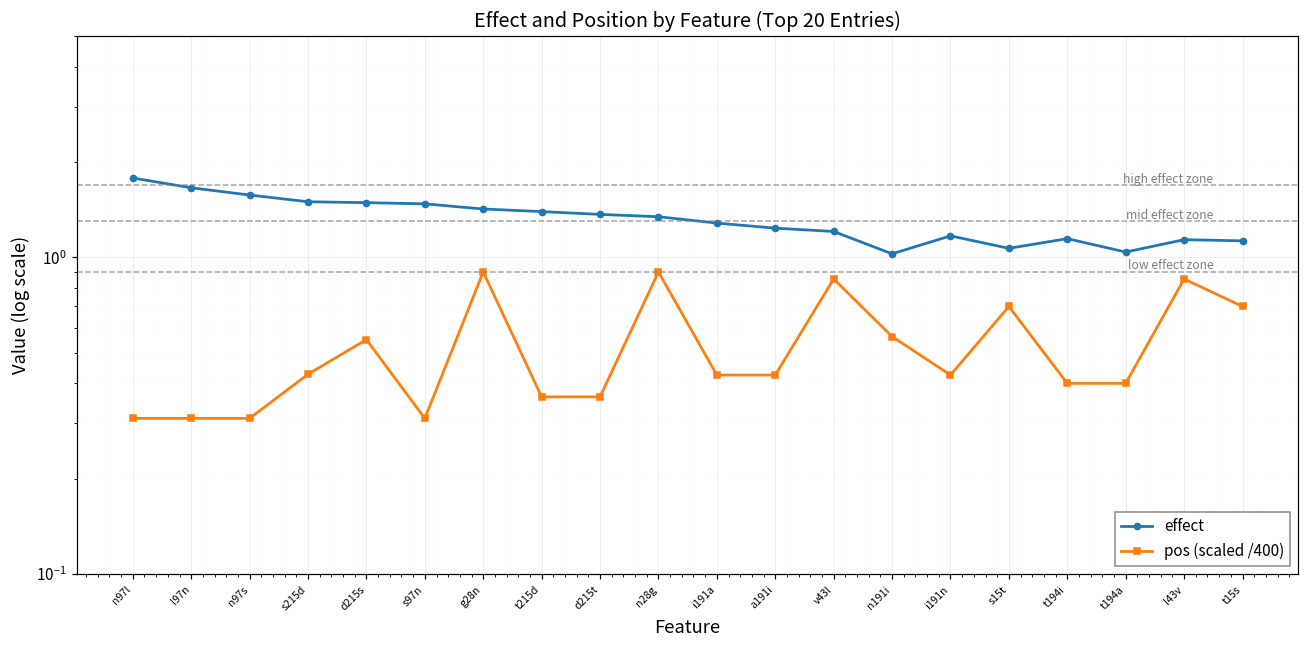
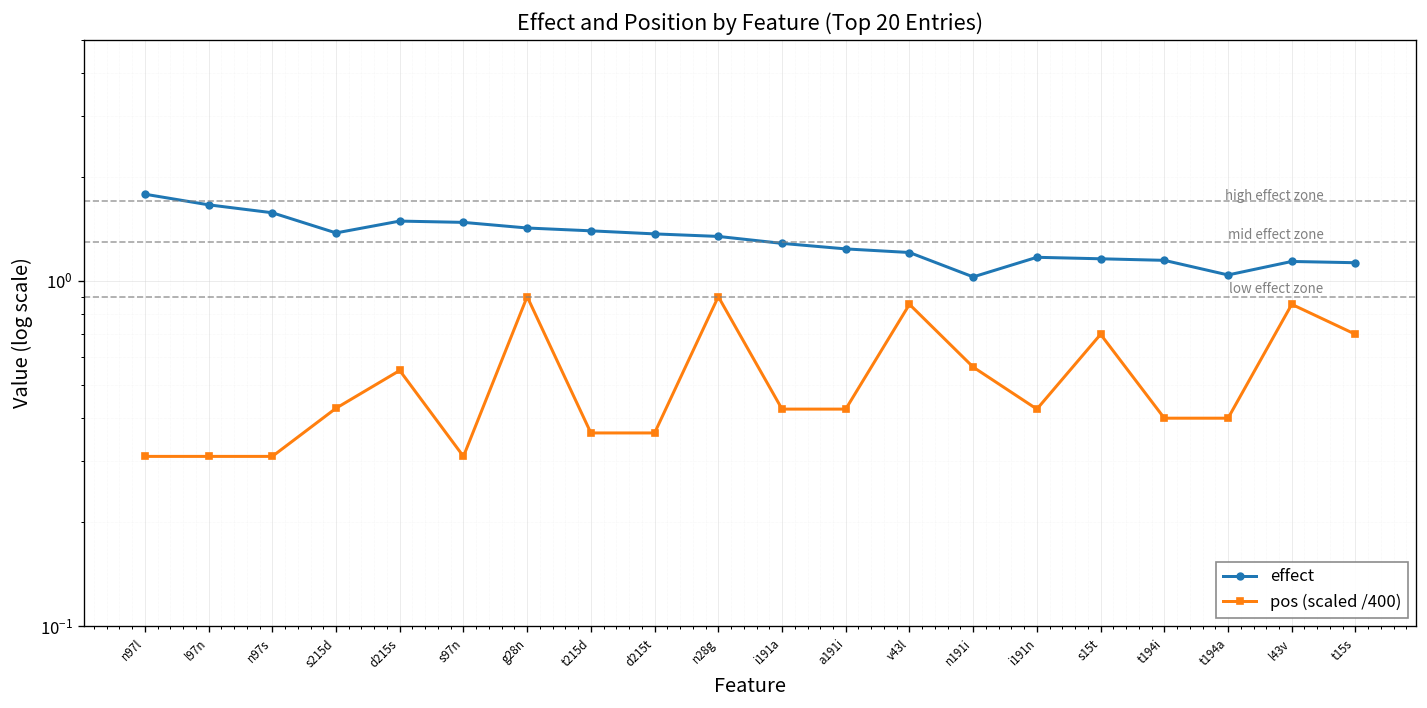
effect, s215d: 1.5 -> 1.4
effect, s15t: 1.07 -> 1.16
